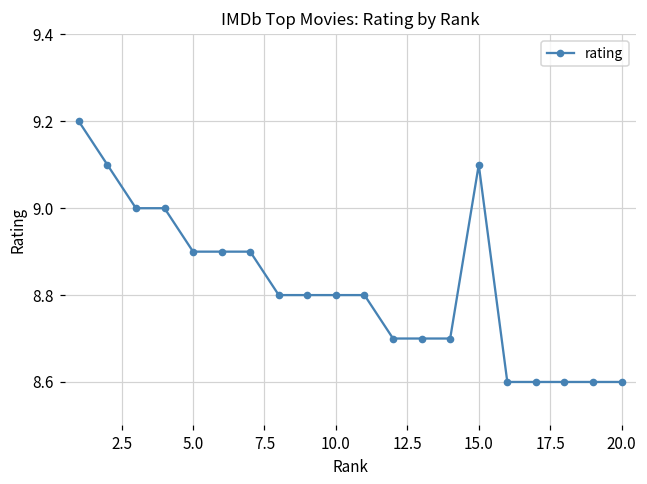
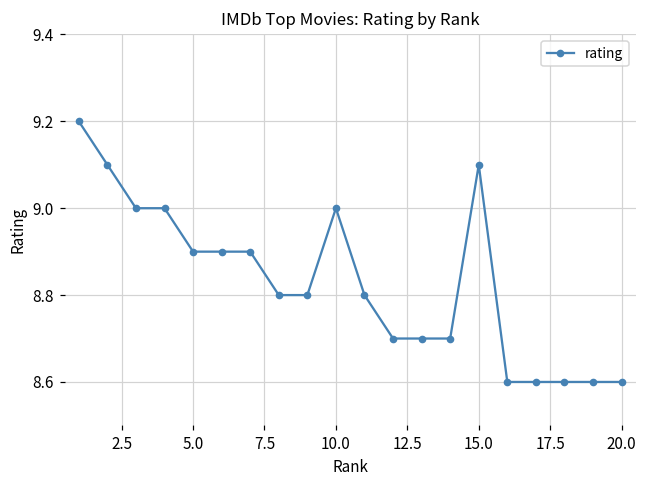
10.0: 8.8 -> 9.0
